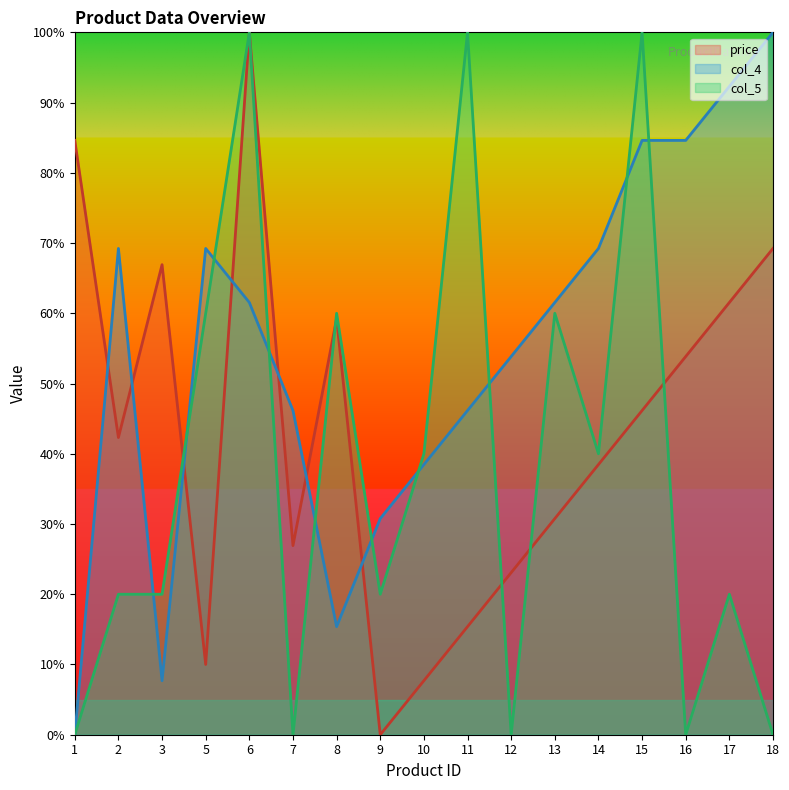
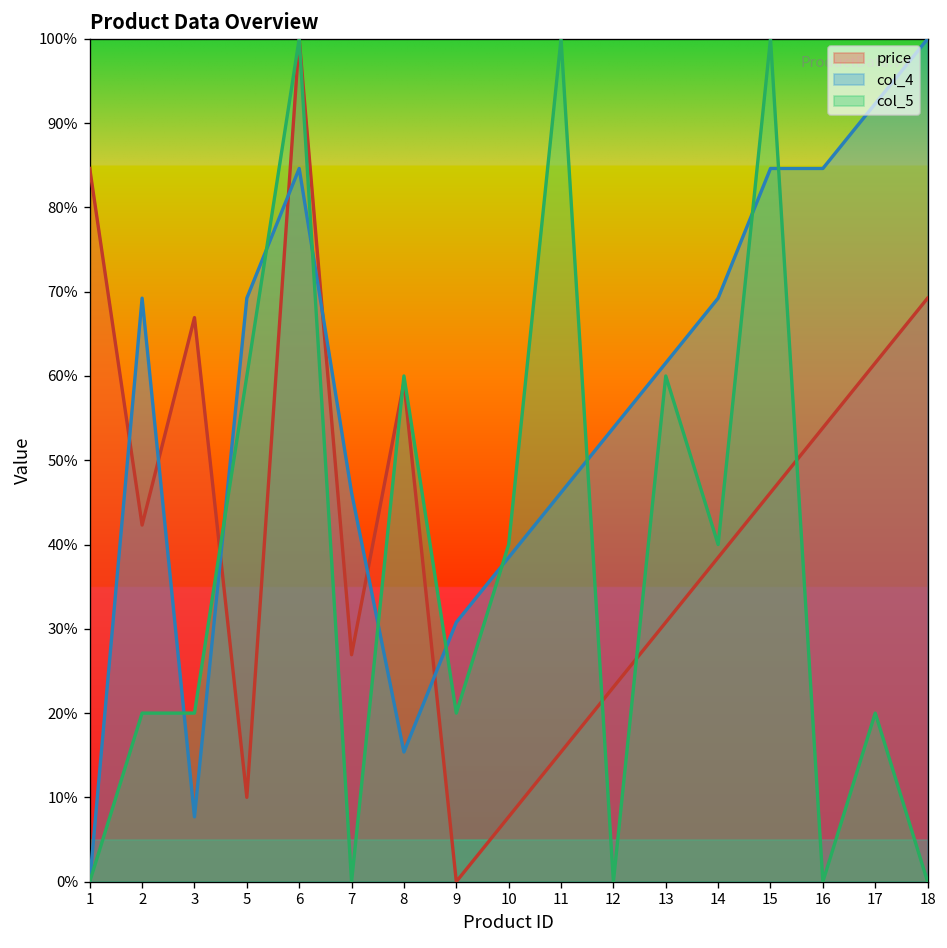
col_4, 6: 62% -> 85%
